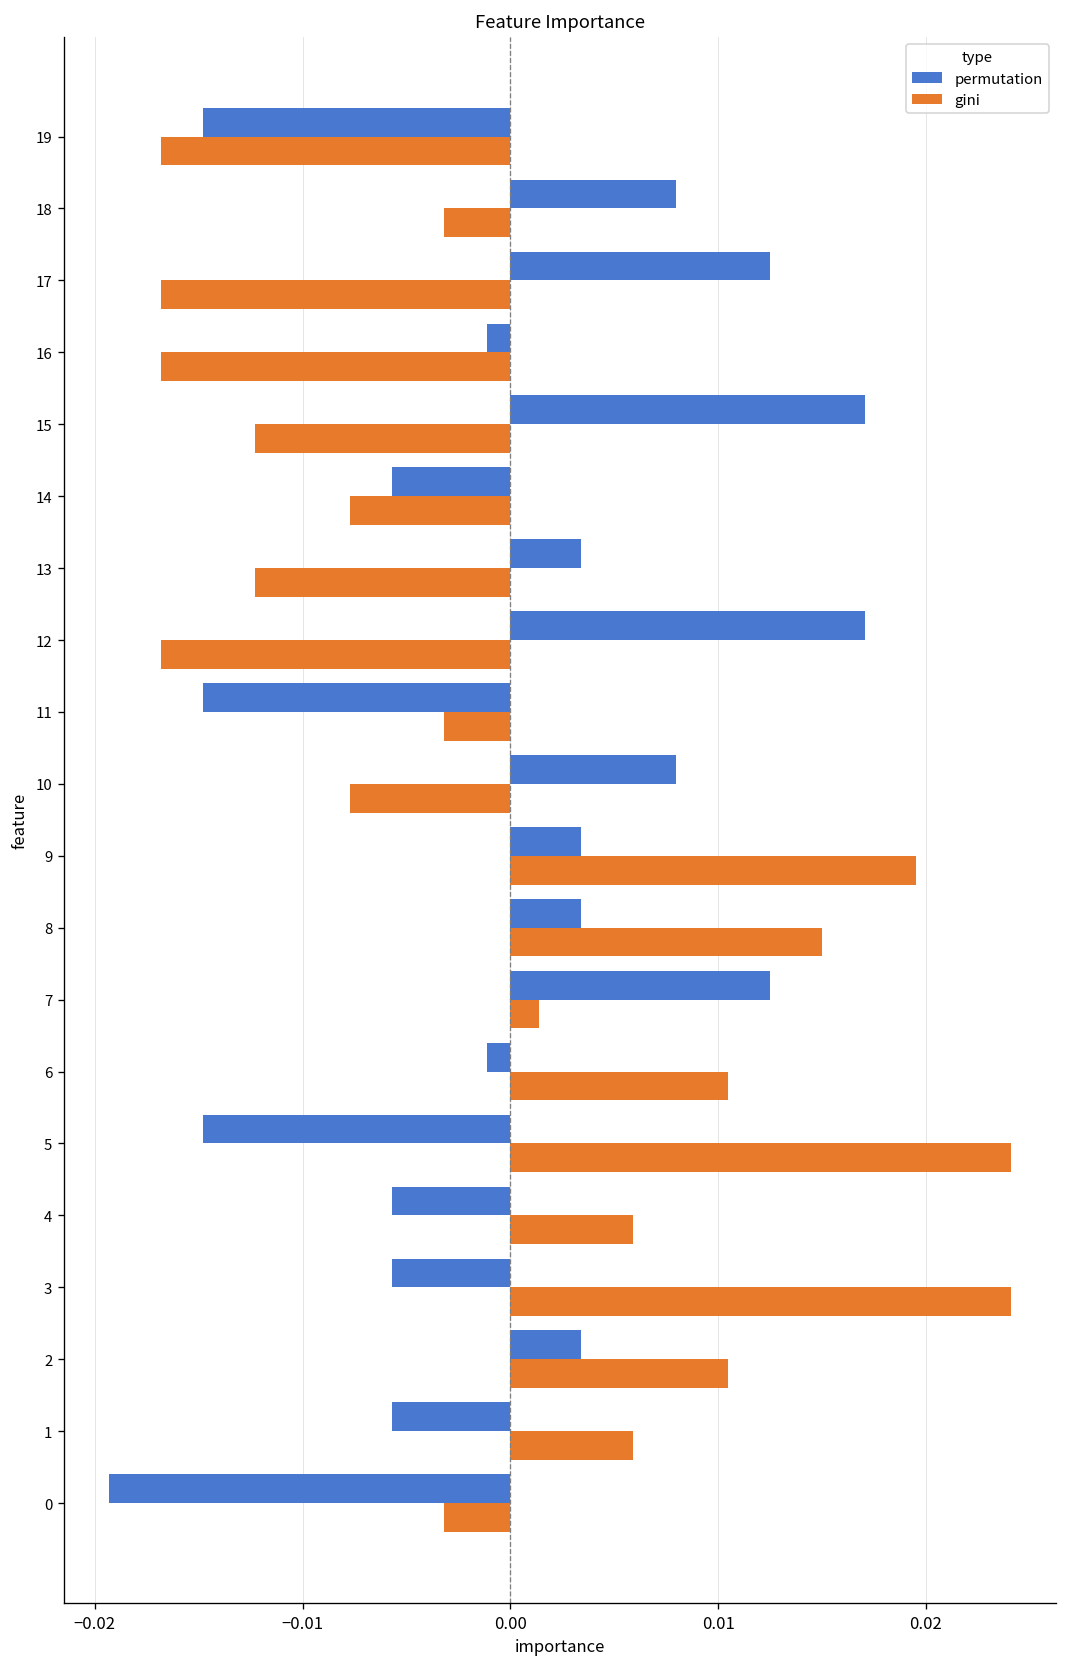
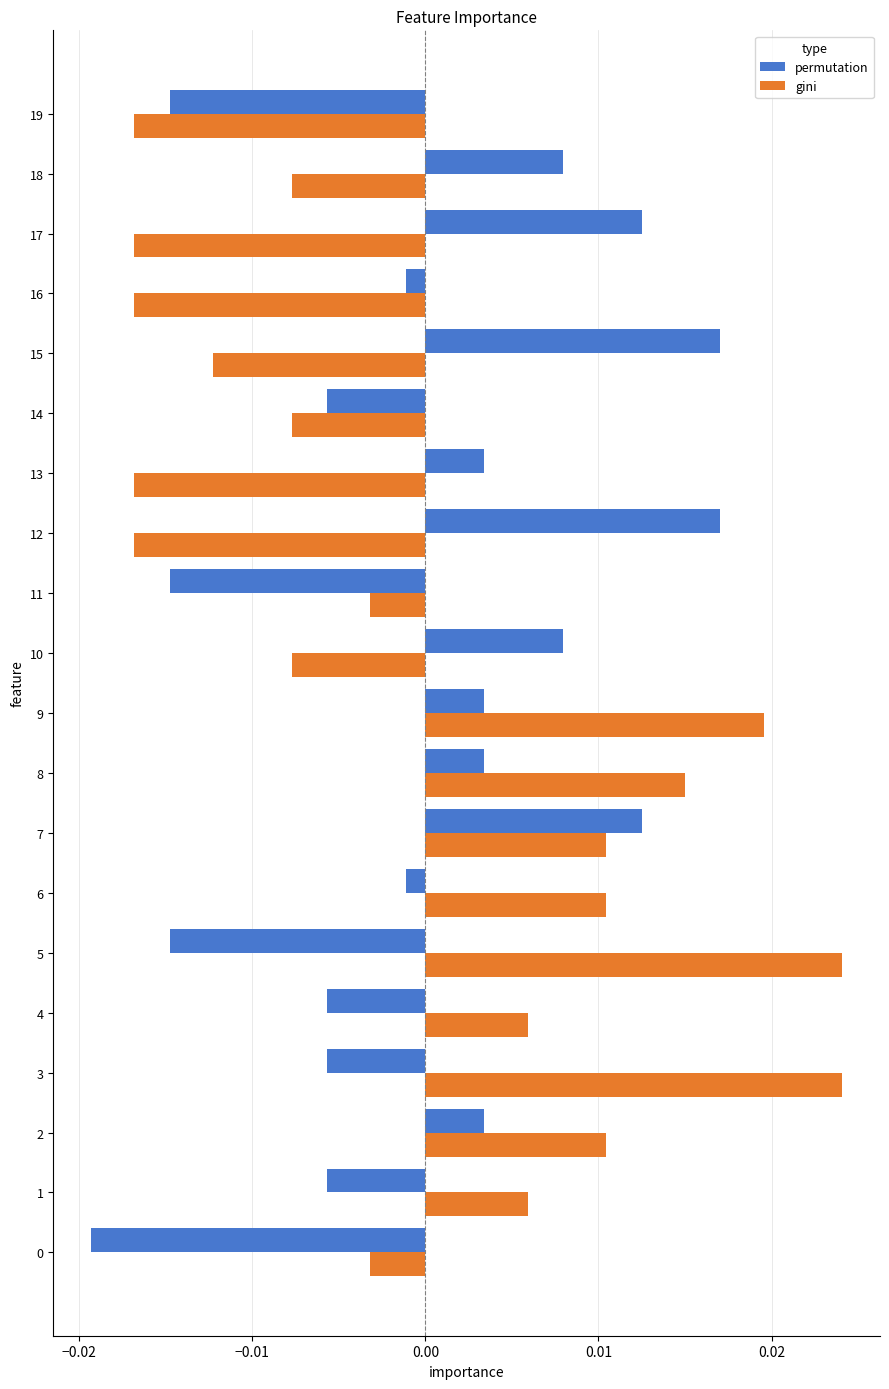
gini, 18: -0.0032 -> -0.0077
gini, 13: -0.0123 -> -0.0168
gini, 7: 0.0014 -> 0.0105
